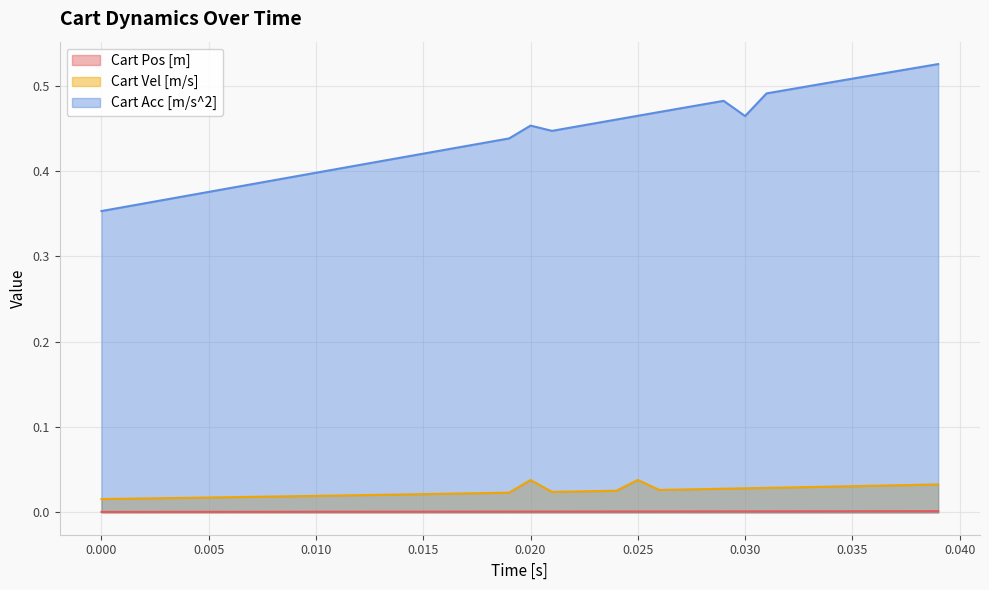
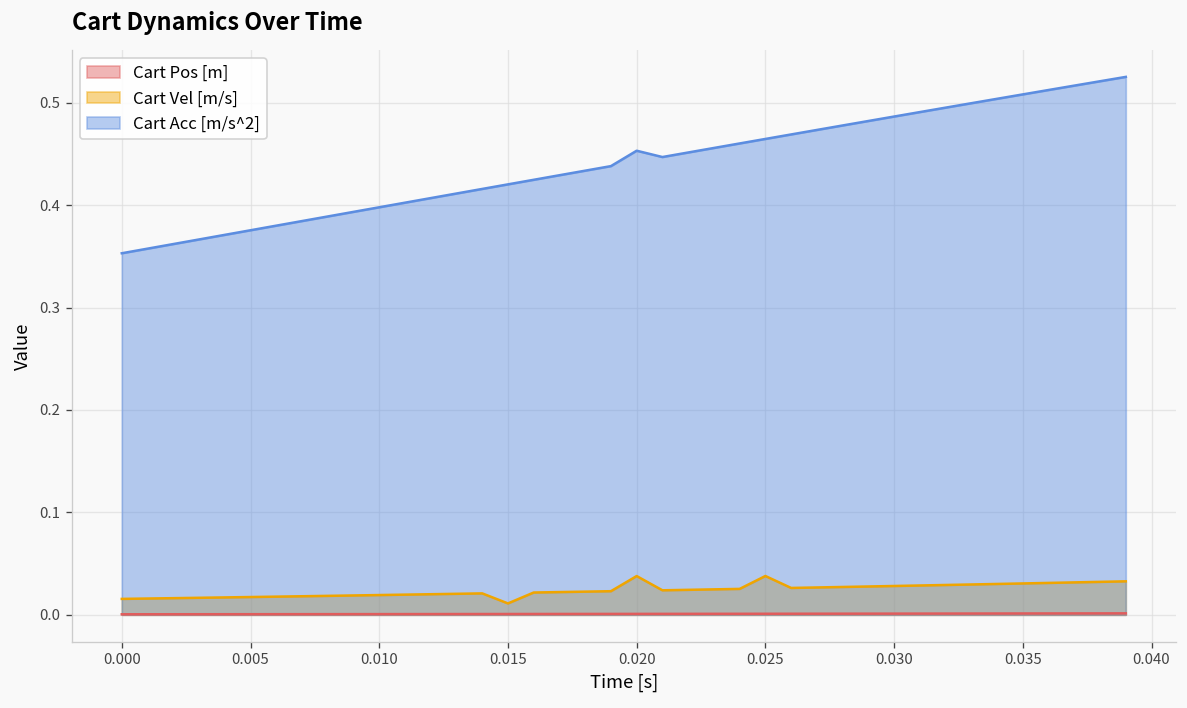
Cart Vel [m/s], 0.015: 0.02 -> 0.01
Cart Acc [m/s^2], 0.030: 0.46 -> 0.49
